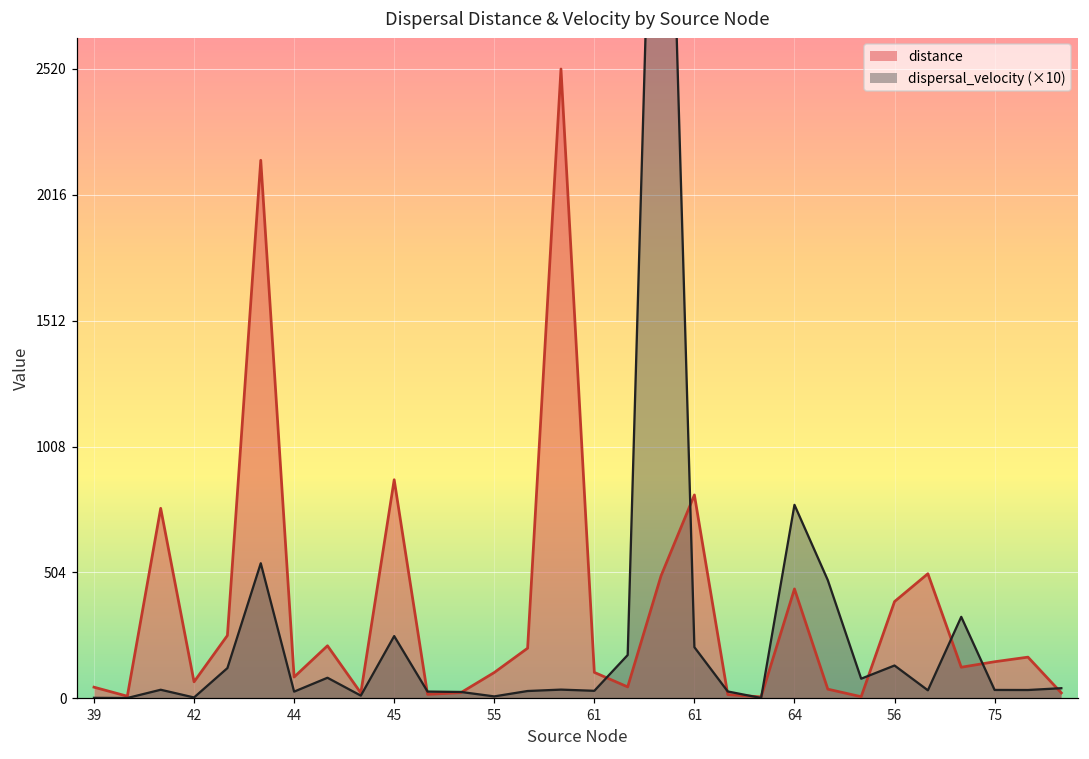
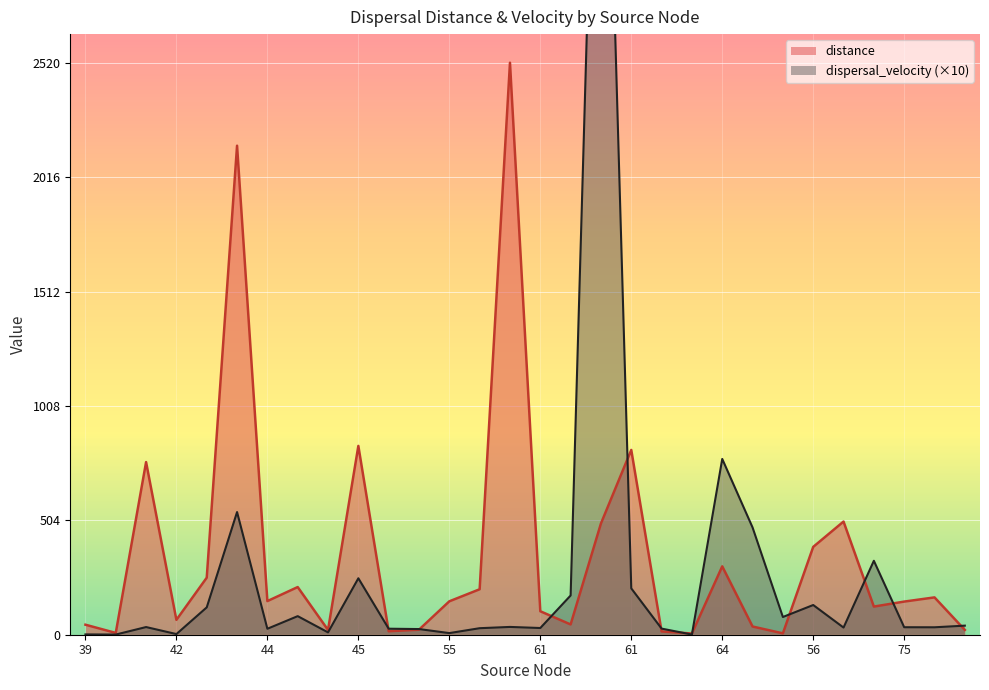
distance, 44: 80 -> 150
distance, 45: 870 -> 830
distance, 55: 100 -> 150
distance, 64: 440 -> 300
